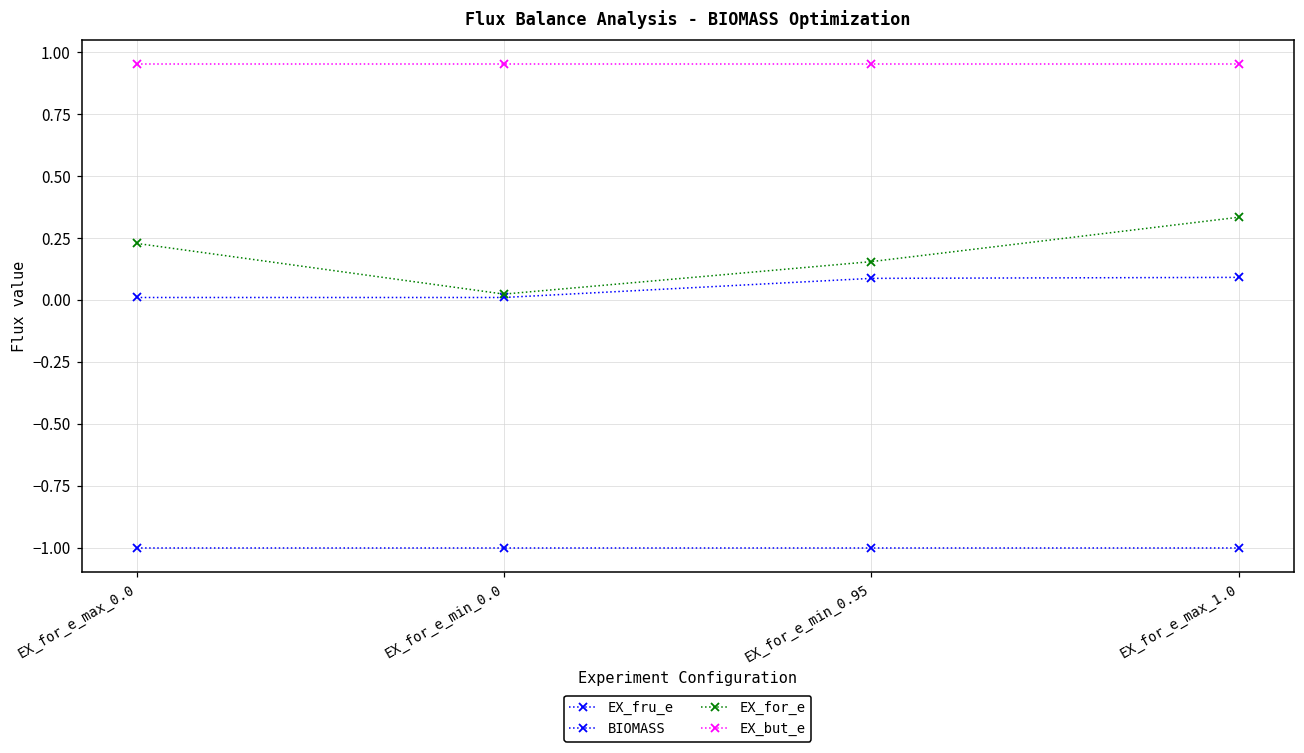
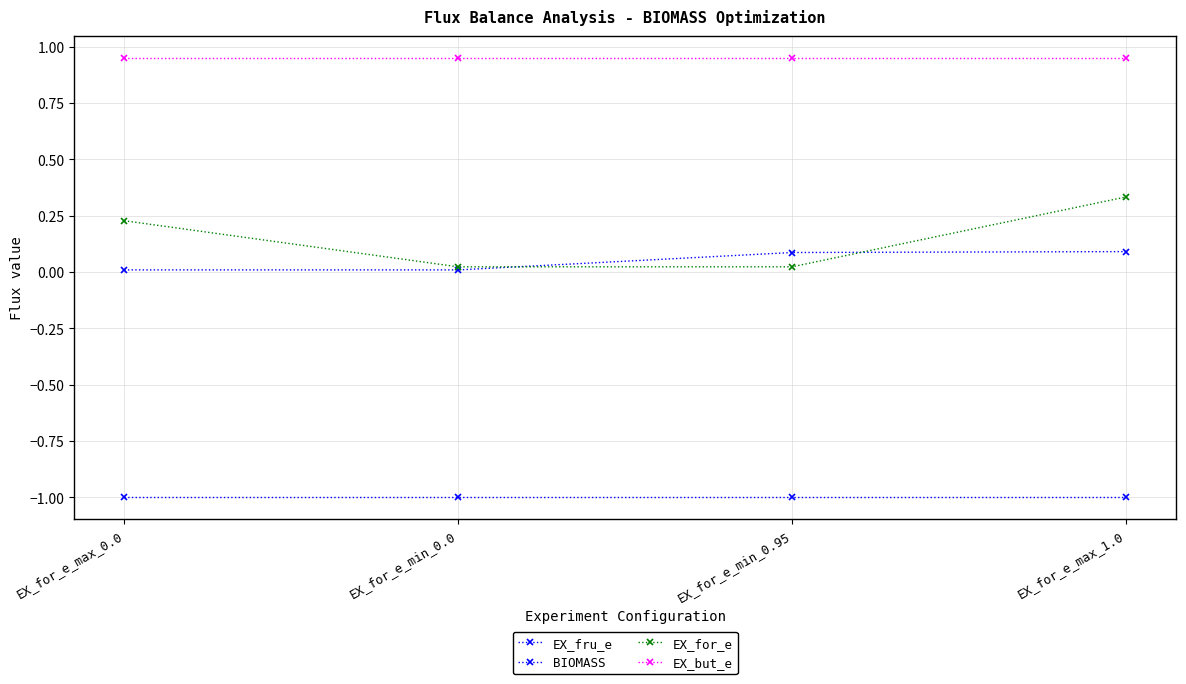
EX_for_e, EX_for_e_min_0.95: 0.15 -> 0.02
